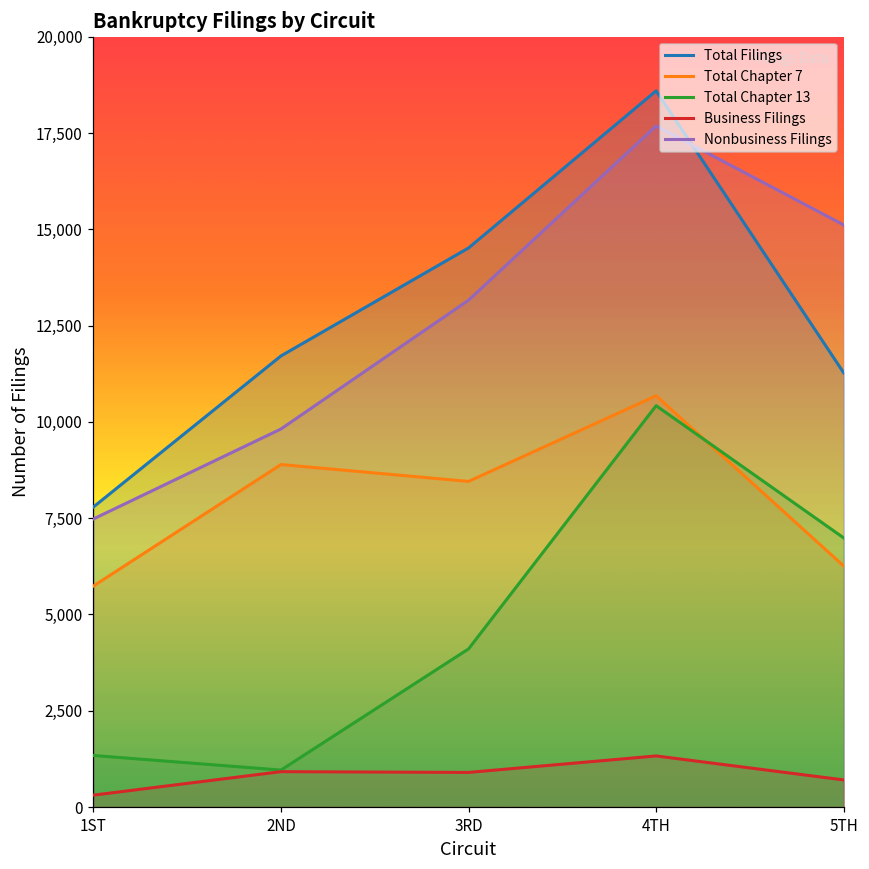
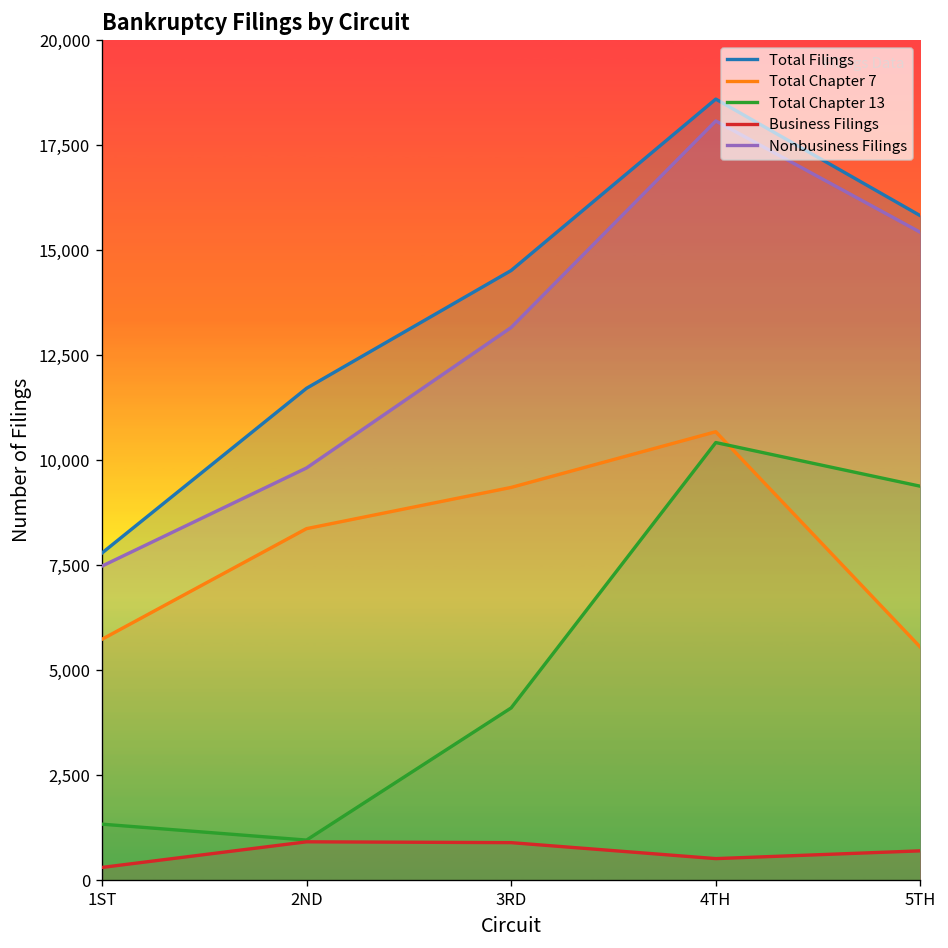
Total Chapter 7, 2ND: 8,900 -> 8,400
Total Chapter 7, 3RD: 8,500 -> 9,400
Business Filings, 4TH: 1,300 -> 500
Nonbusiness Filings, 4TH: 17,700 -> 18,100
Total Filings, 5TH: 11,300 -> 15,800
Total Chapter 7, 5TH: 6,300 -> 5,600
Total Chapter 13, 5TH: 7,000 -> 9,400
Nonbusiness Filings, 5TH: 15,100 -> 15,400
